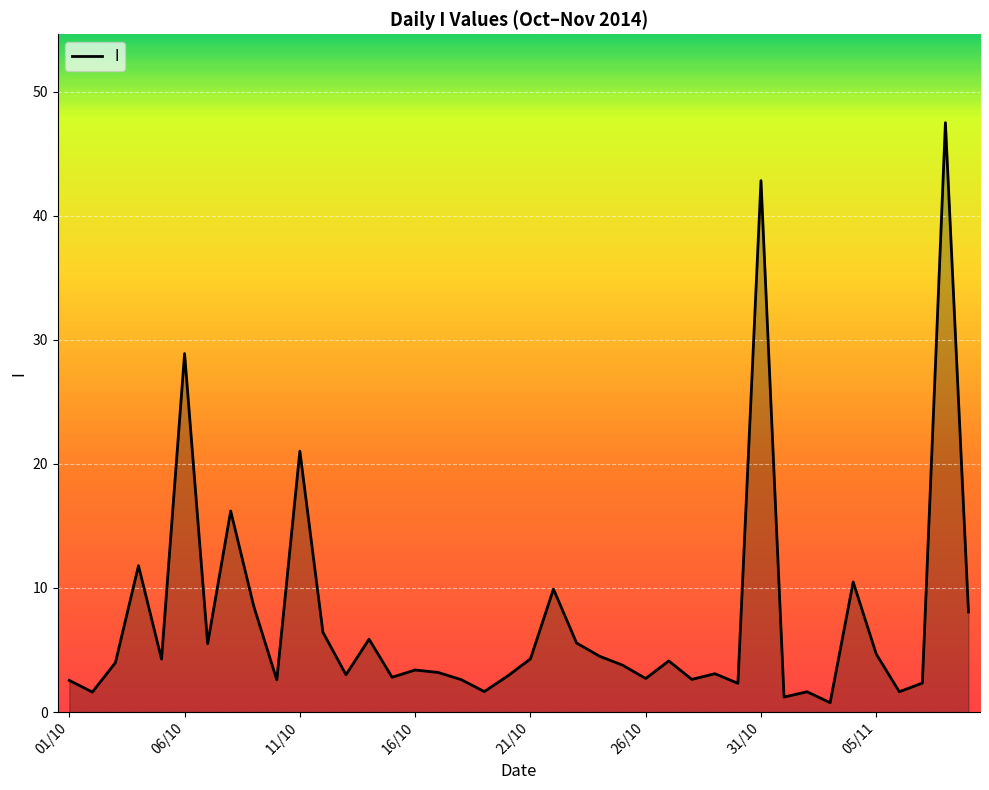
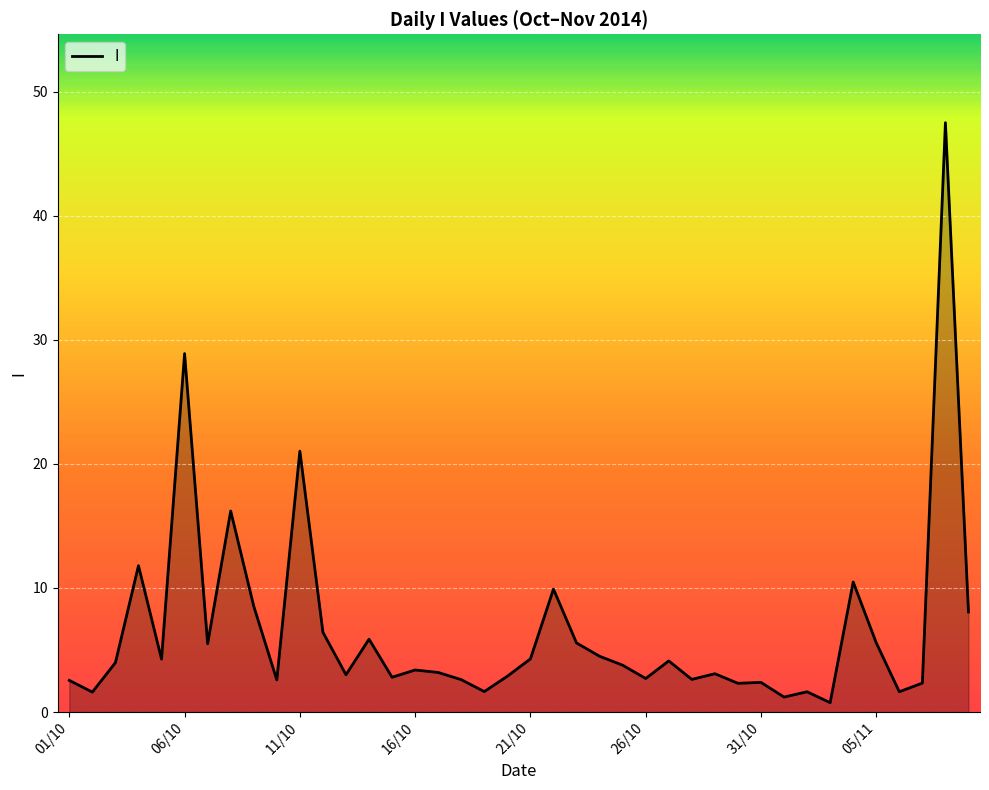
31/10: 42.8 -> 2.4
05/11: 4.7 -> 5.6
